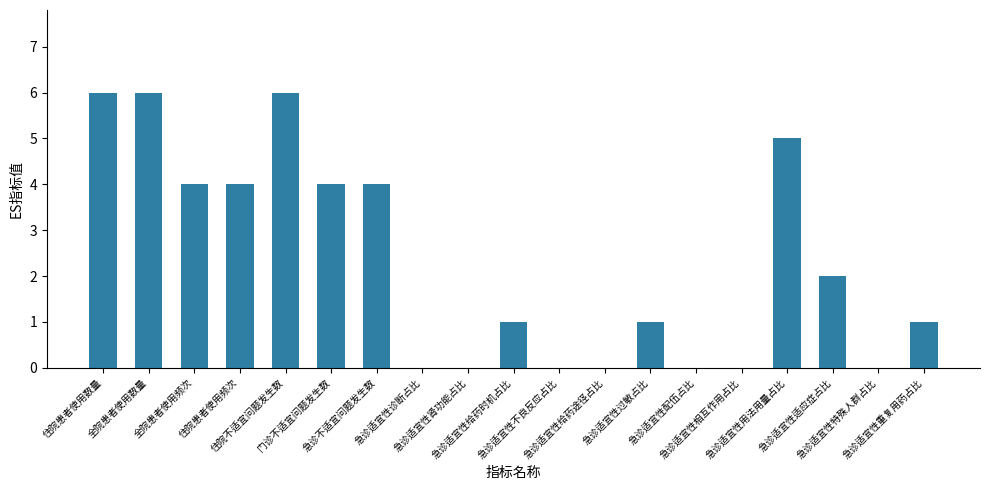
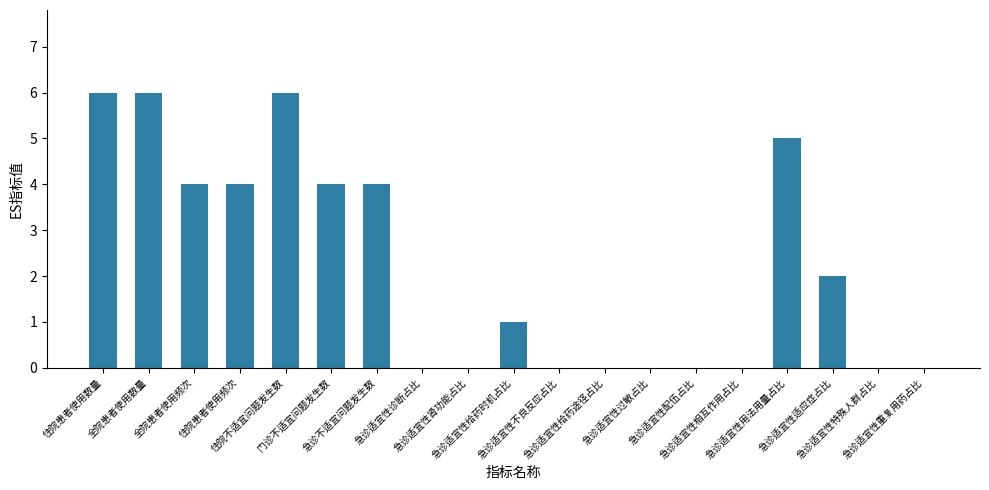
急诊适宜性过敏占比: 1 -> 0
急诊适宜性重复用药占比: 1 -> 0
